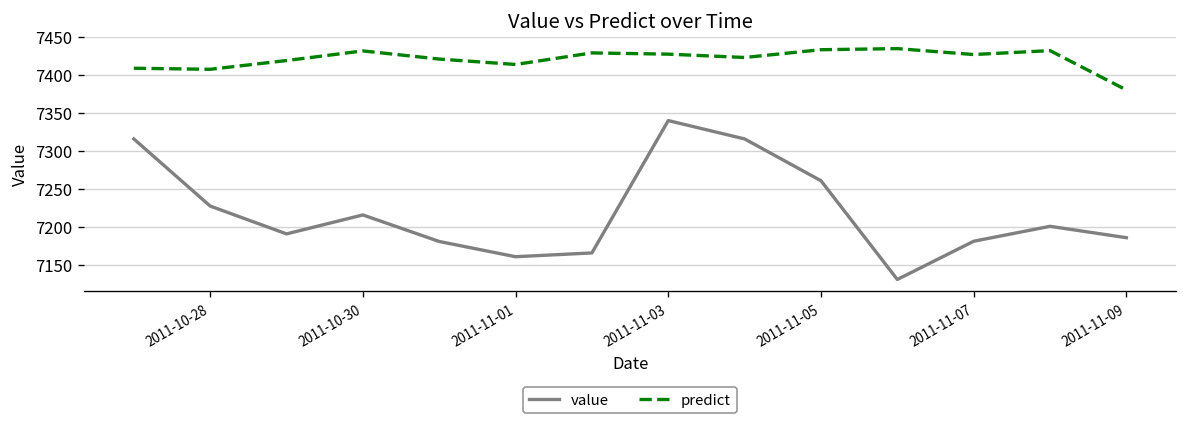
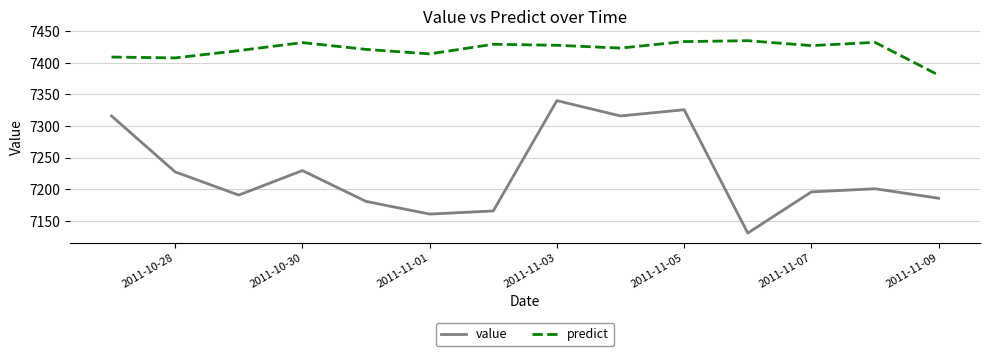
value, 2011-10-30: 7220 -> 7230
value, 2011-11-05: 7260 -> 7330
value, 2011-11-07: 7180 -> 7200
